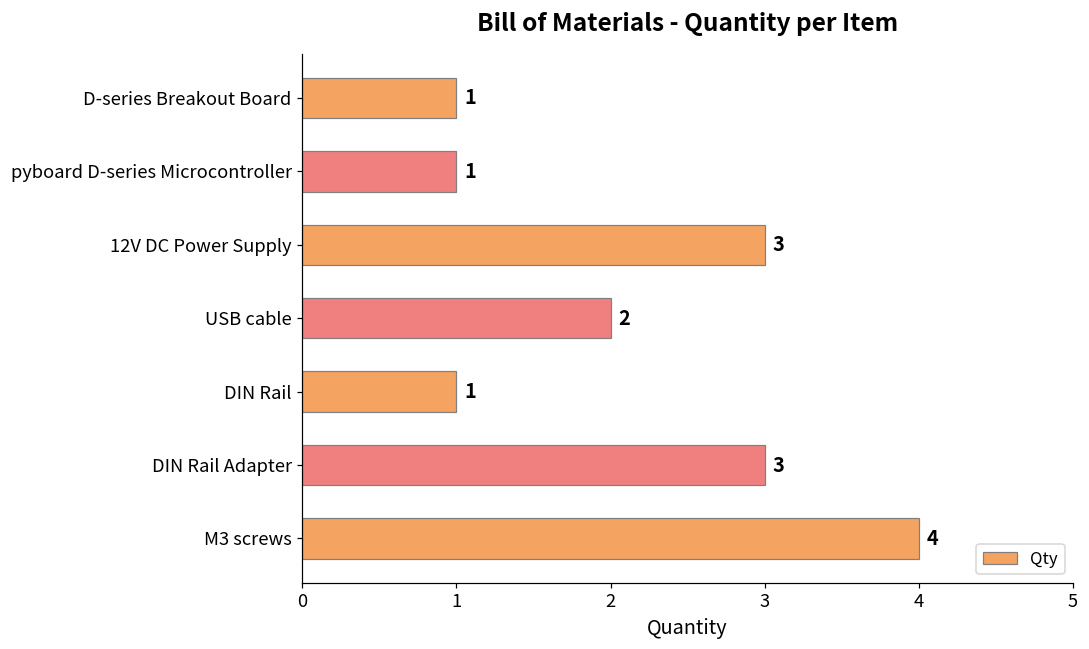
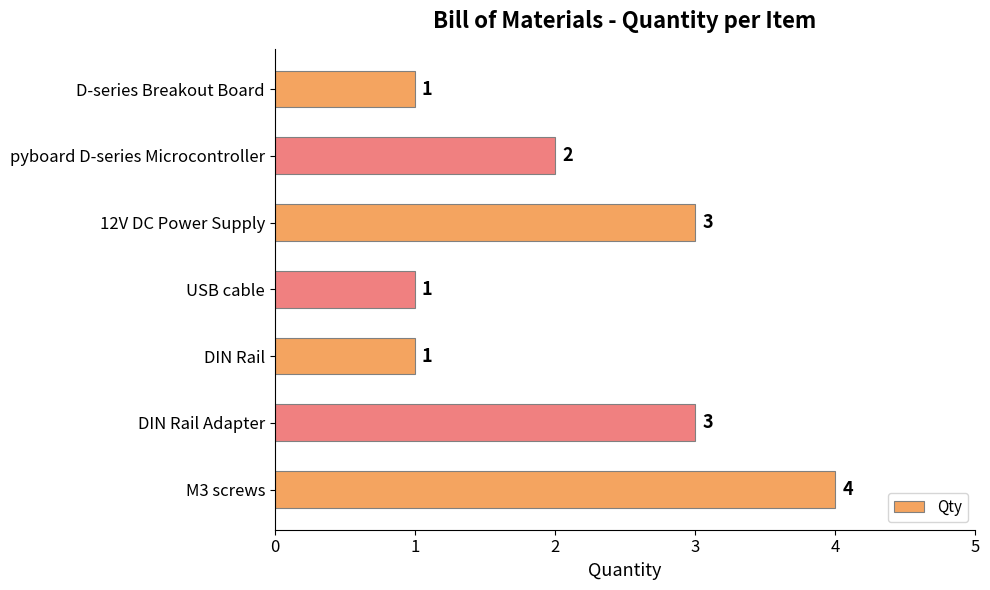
pyboard D-series Microcontroller: 1 -> 2
USB cable: 2 -> 1
